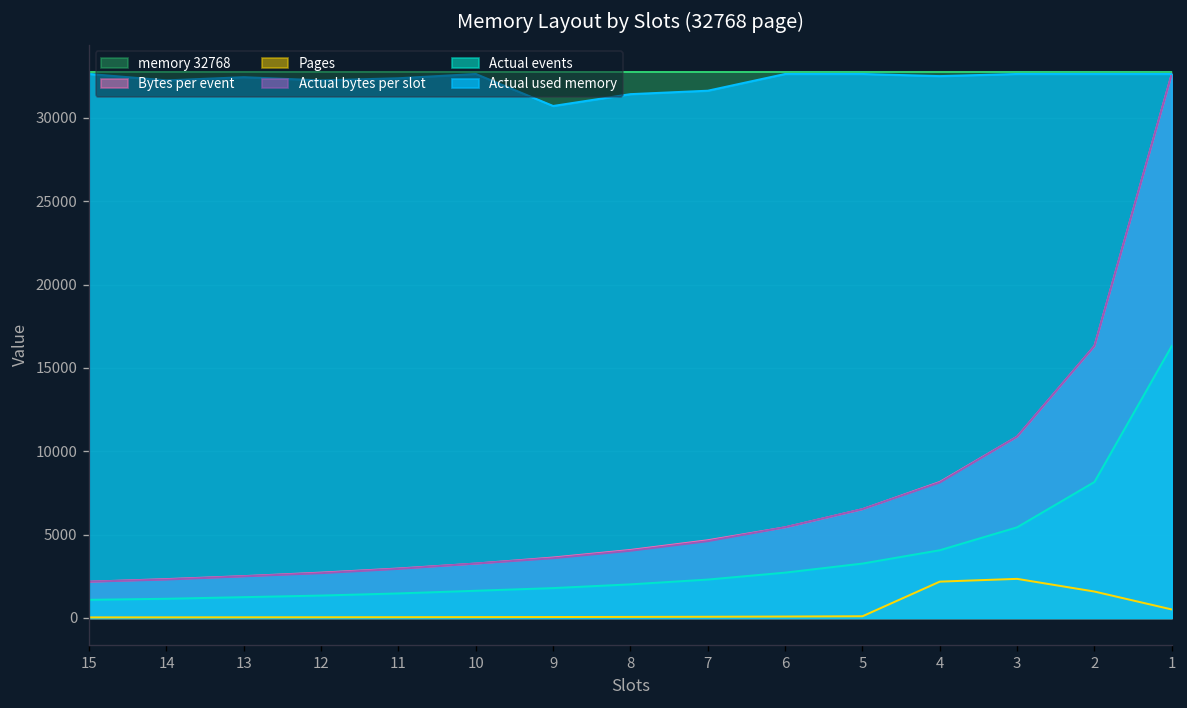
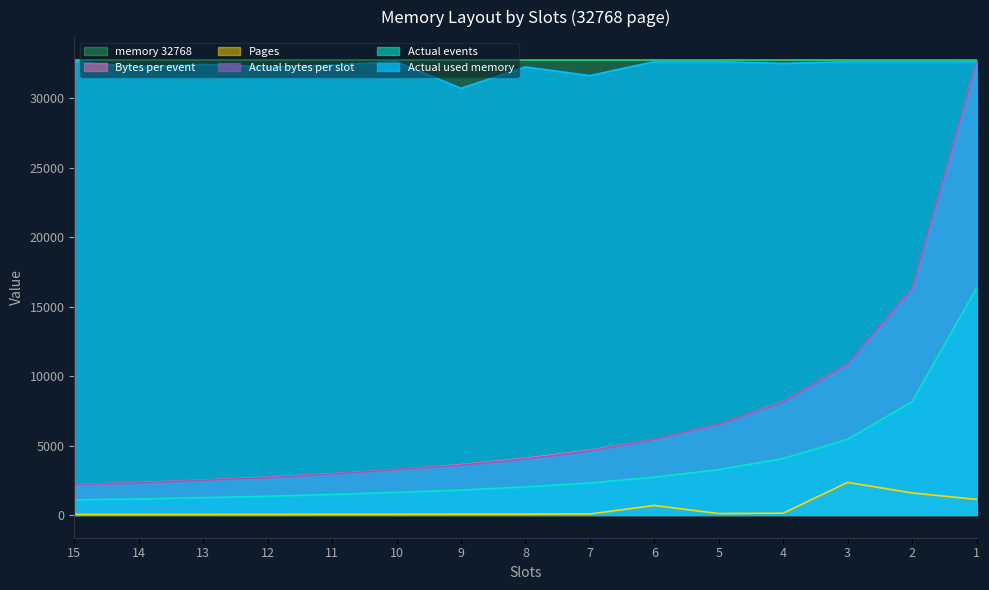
Actual used memory, 8: 31400 -> 32300
Pages, 6: 100 -> 700
Pages, 4: 2200 -> 100
Pages, 1: 500 -> 1100
